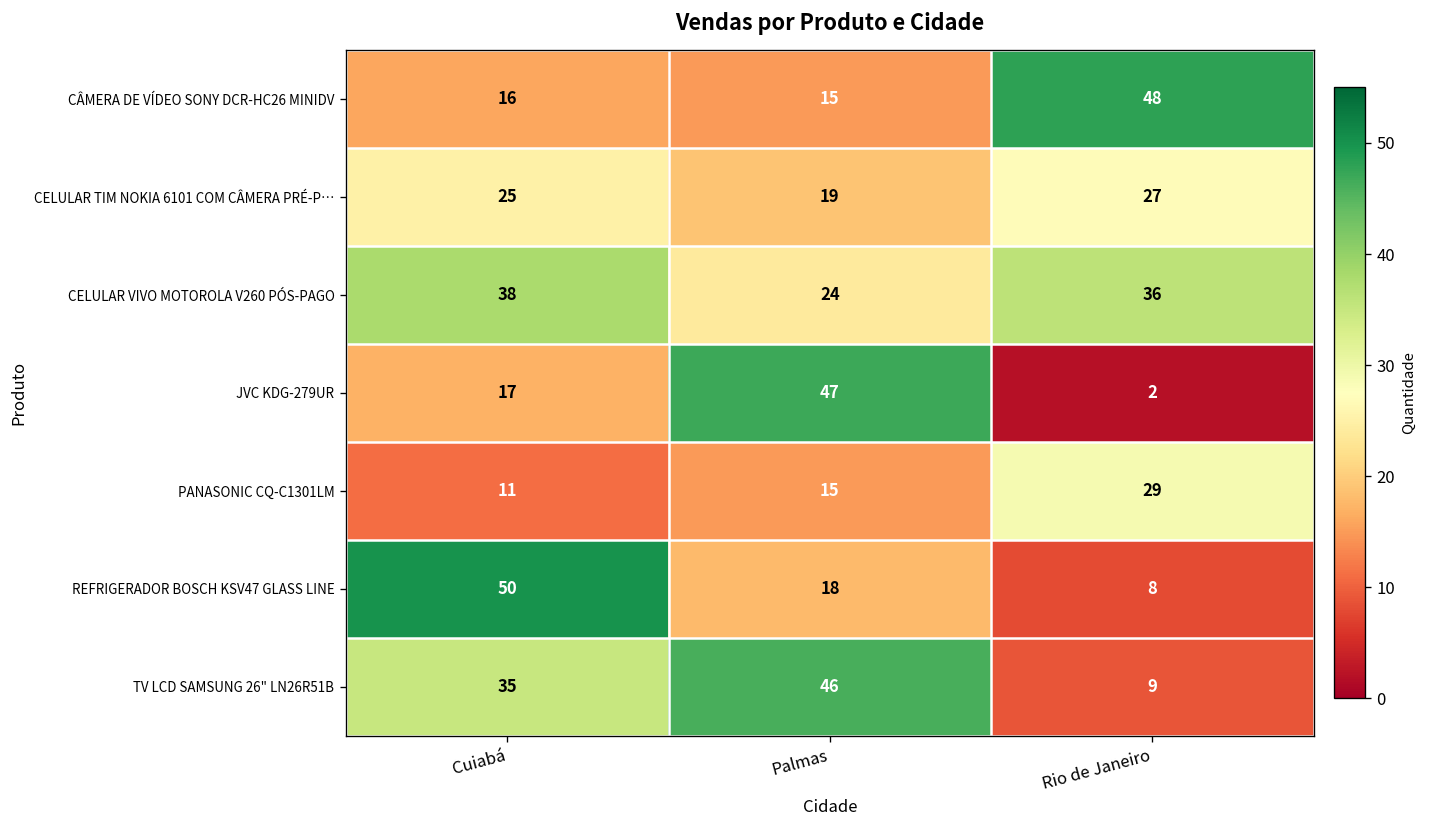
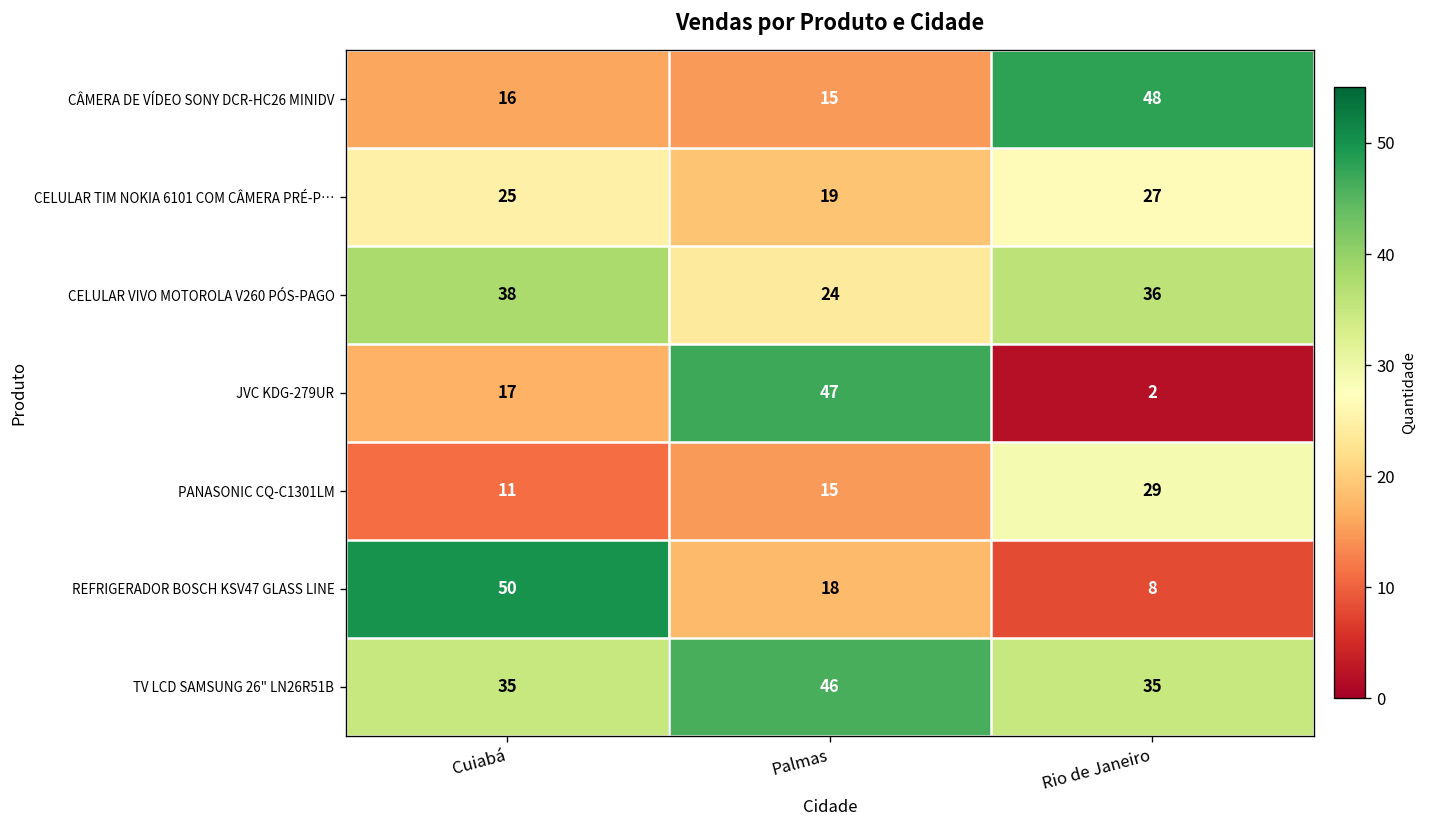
TV LCD SAMSUNG 26" LN26R51B, Rio de Janeiro: 9 -> 35
